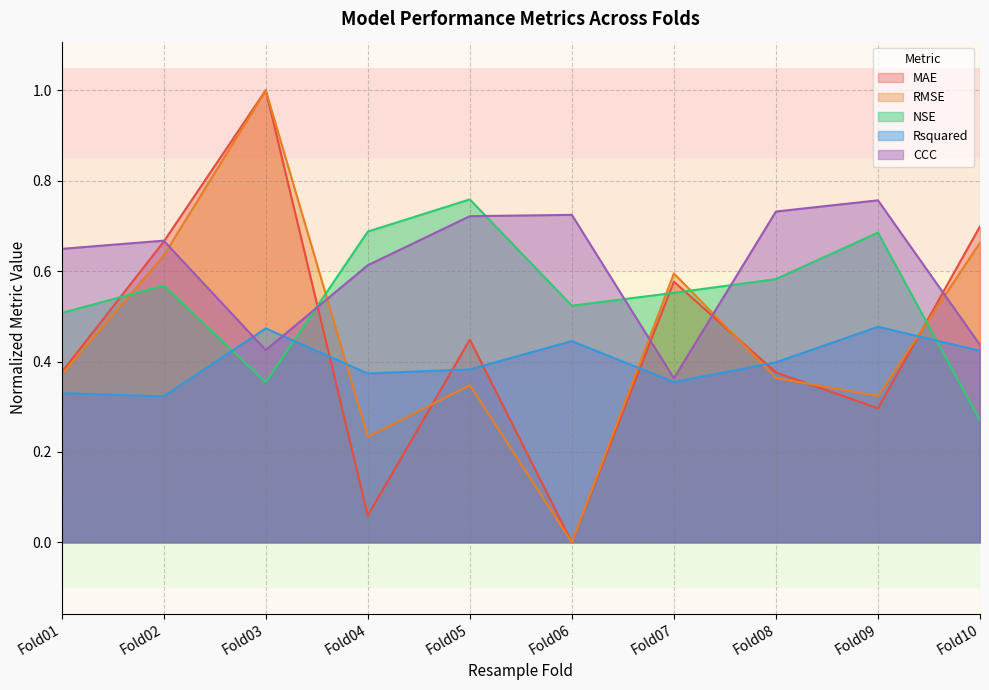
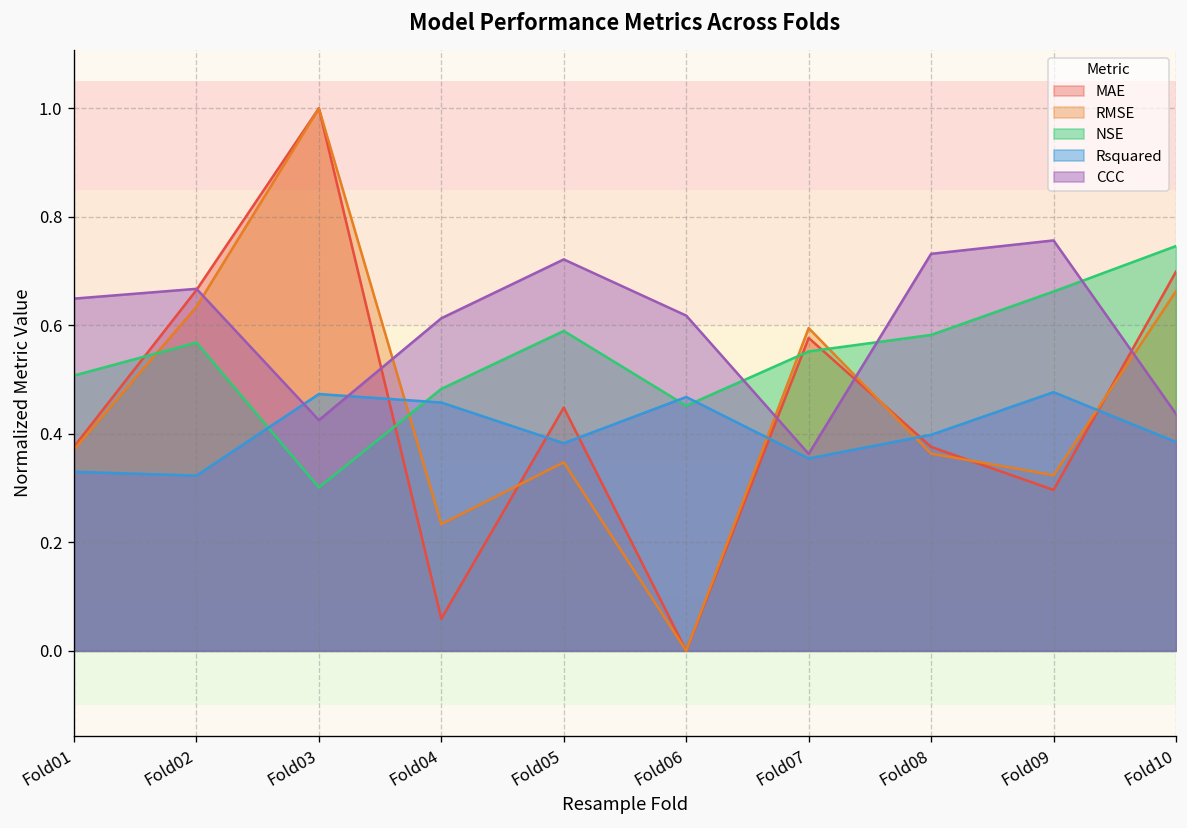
NSE, Fold03: 0.35 -> 0.30
NSE, Fold04: 0.69 -> 0.48
Rsquared, Fold04: 0.37 -> 0.46
NSE, Fold05: 0.76 -> 0.59
NSE, Fold06: 0.52 -> 0.45
Rsquared, Fold06: 0.45 -> 0.47
CCC, Fold06: 0.72 -> 0.62
NSE, Fold09: 0.69 -> 0.66
NSE, Fold10: 0.27 -> 0.75
Rsquared, Fold10: 0.42 -> 0.38
